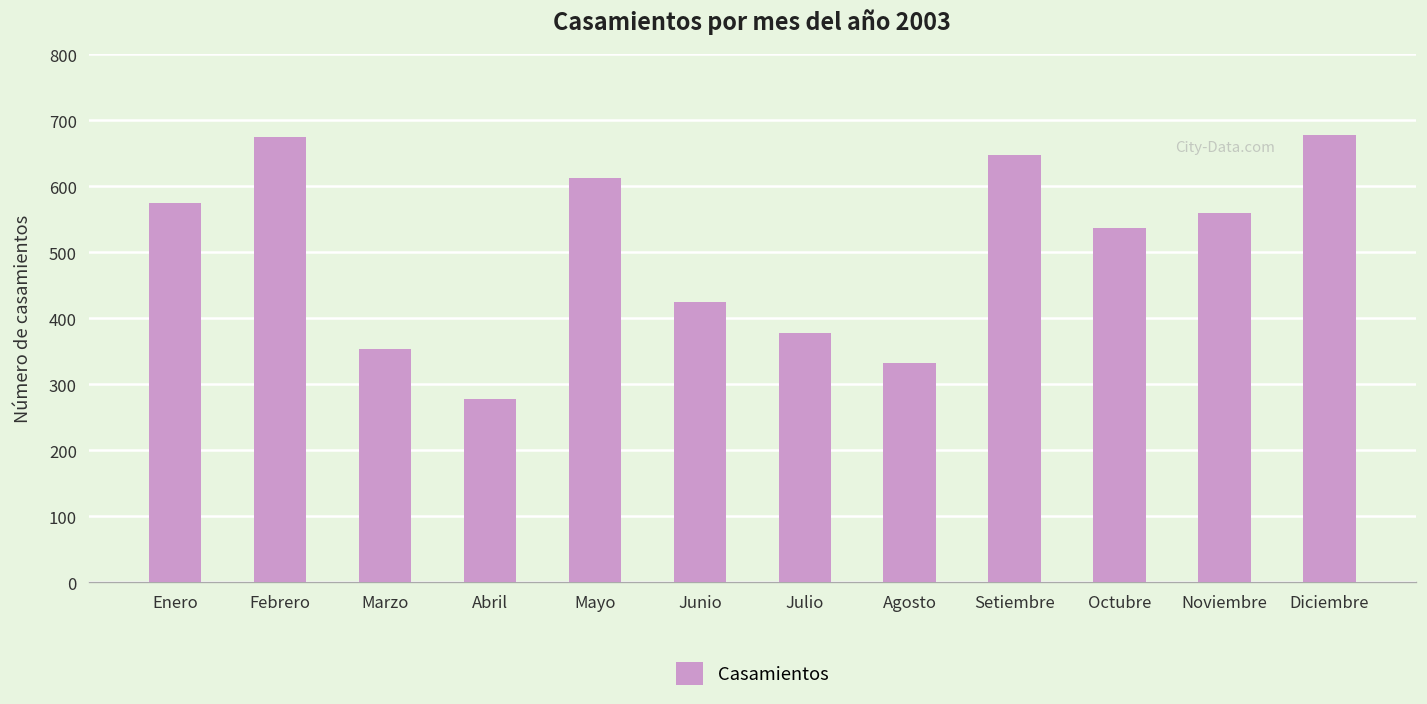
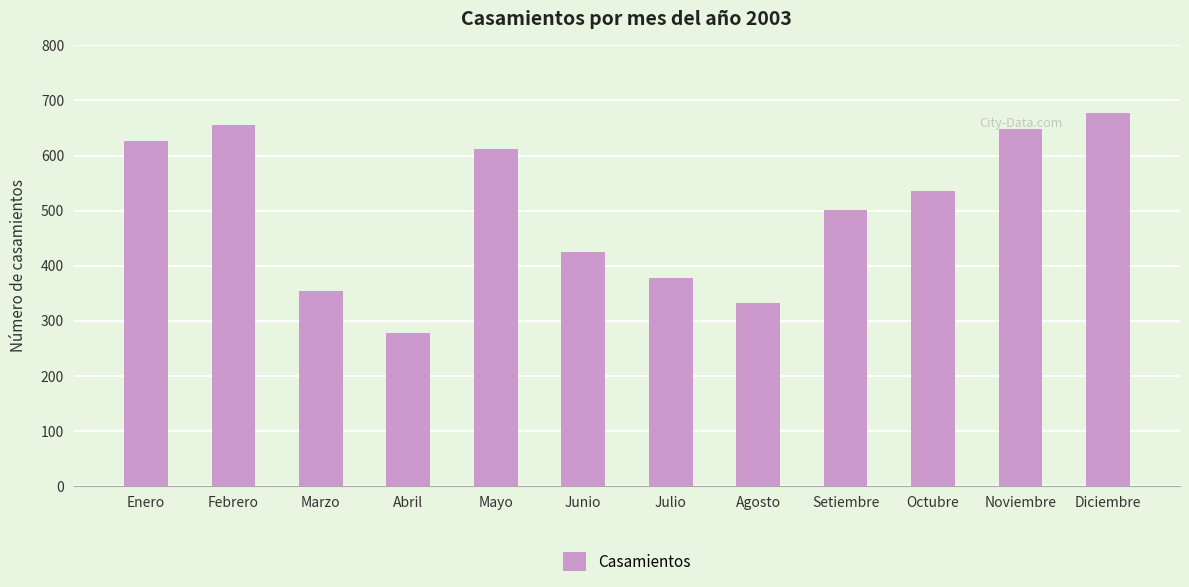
Enero: 570 -> 630
Febrero: 680 -> 660
Setiembre: 650 -> 500
Noviembre: 560 -> 650
